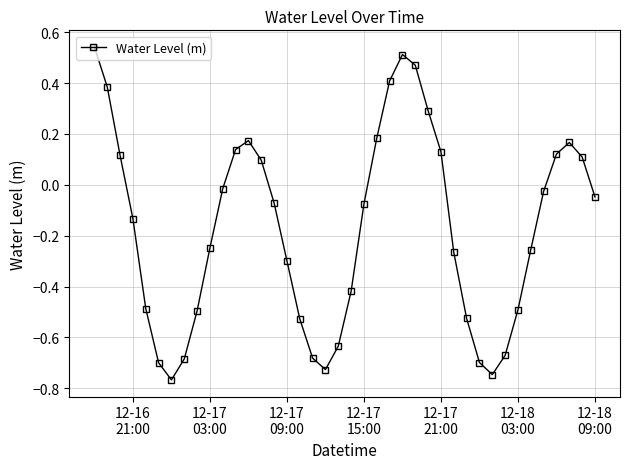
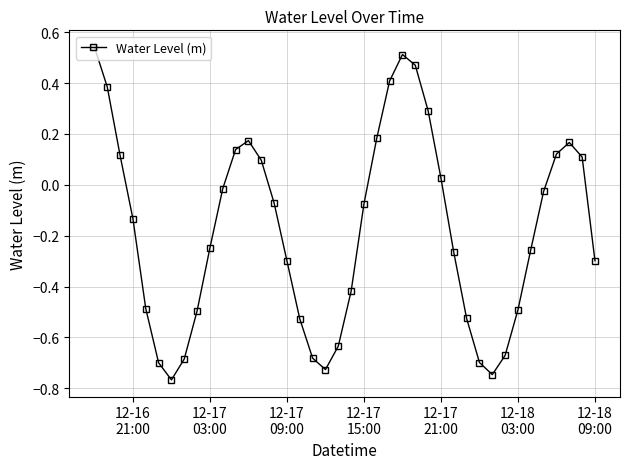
12-17 21:00: 0.13 -> 0.03
12-18 09:00: -0.05 -> -0.30
